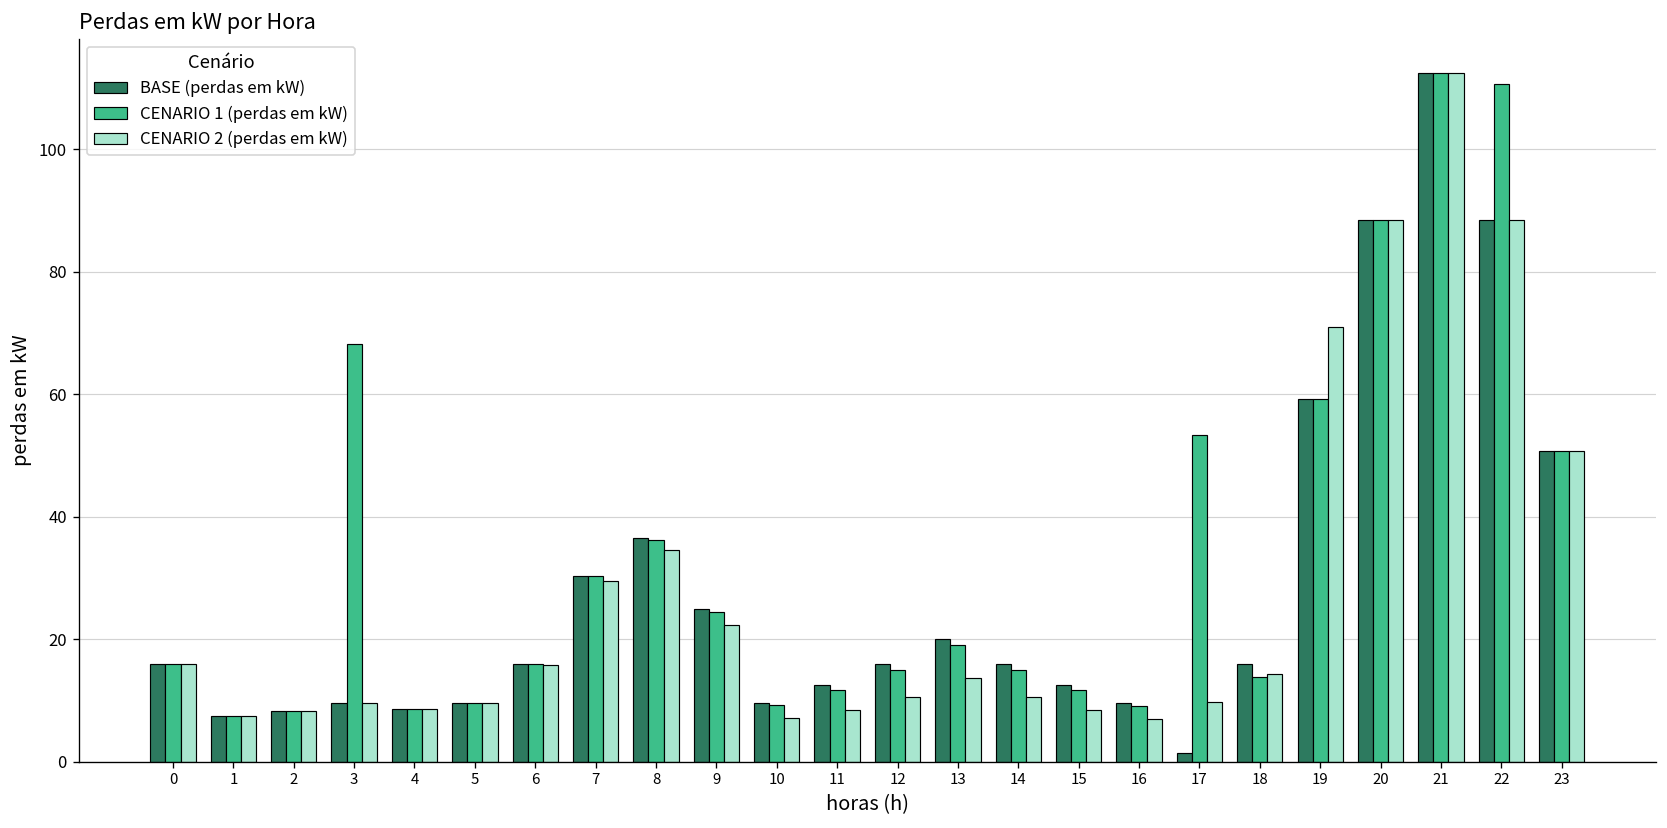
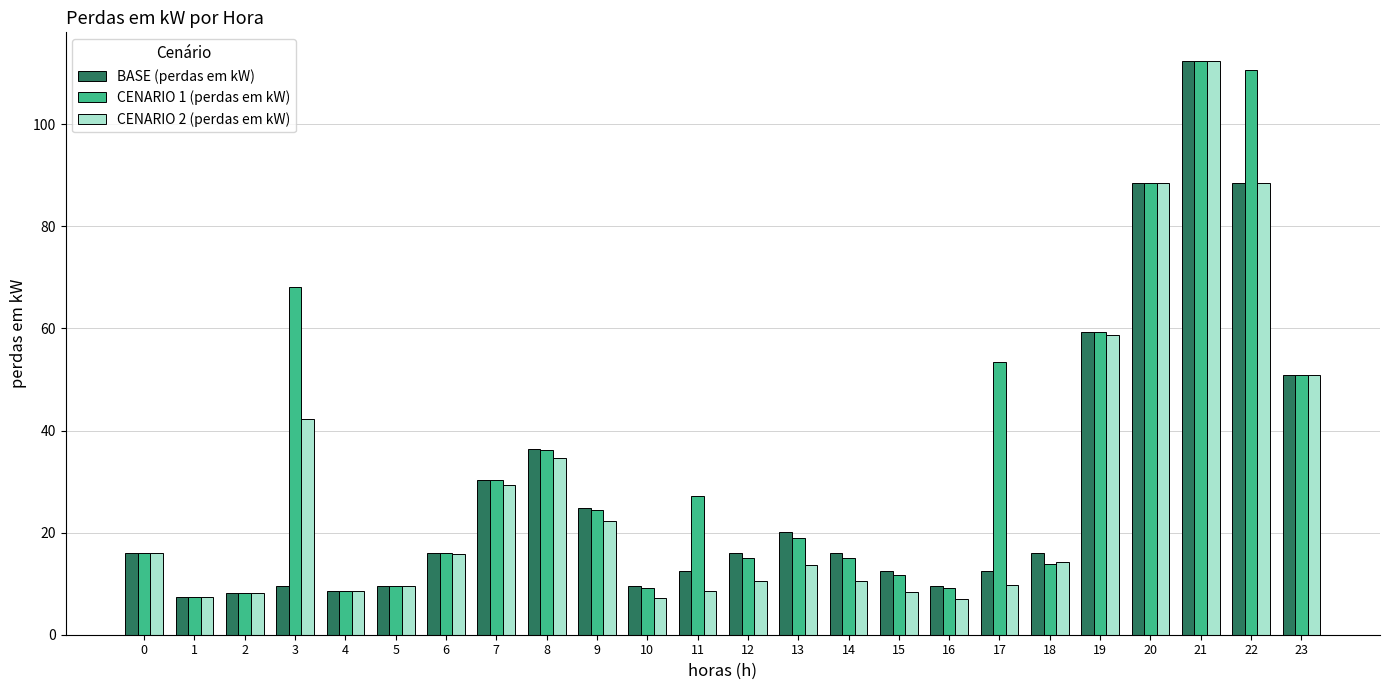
CENARIO 2 (perdas em kW), 3: 10 -> 42
CENARIO 1 (perdas em kW), 11: 12 -> 27
BASE (perdas em kW), 17: 1 -> 12
CENARIO 2 (perdas em kW), 19: 71 -> 59
